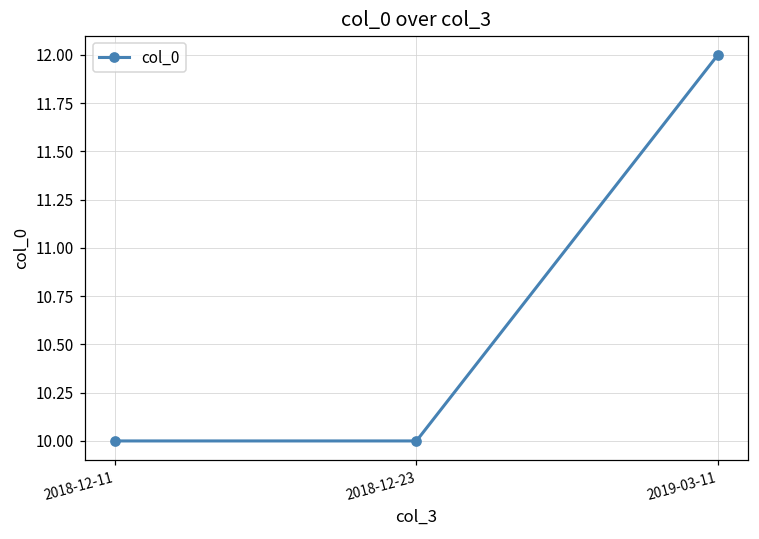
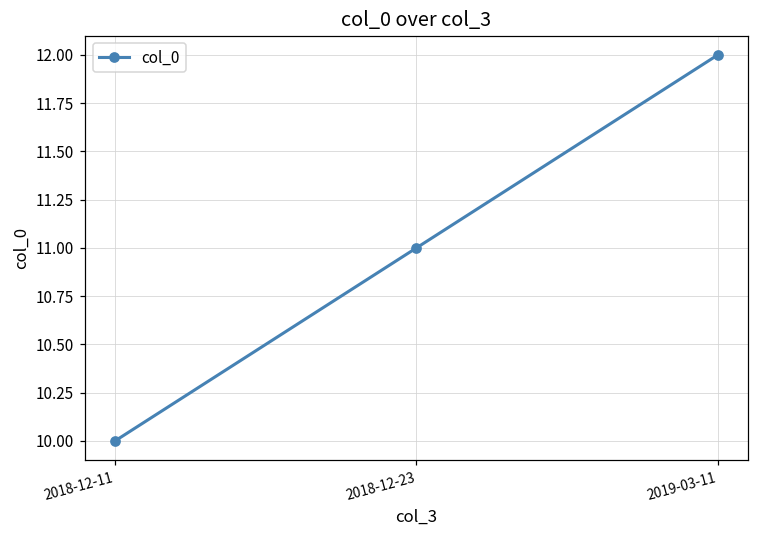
2018-12-23: 10 -> 11
